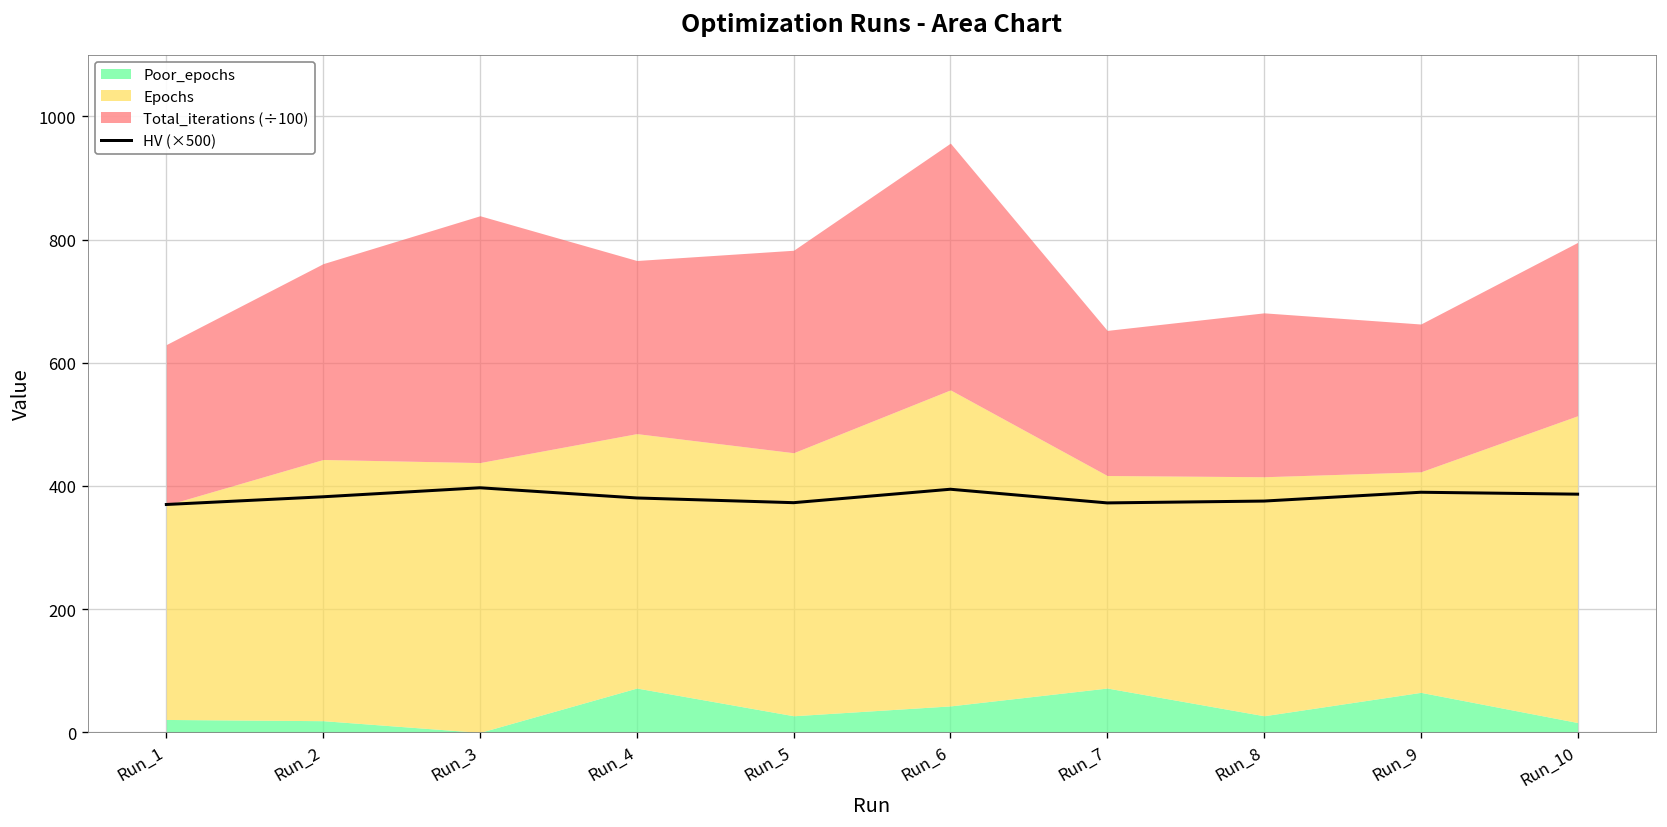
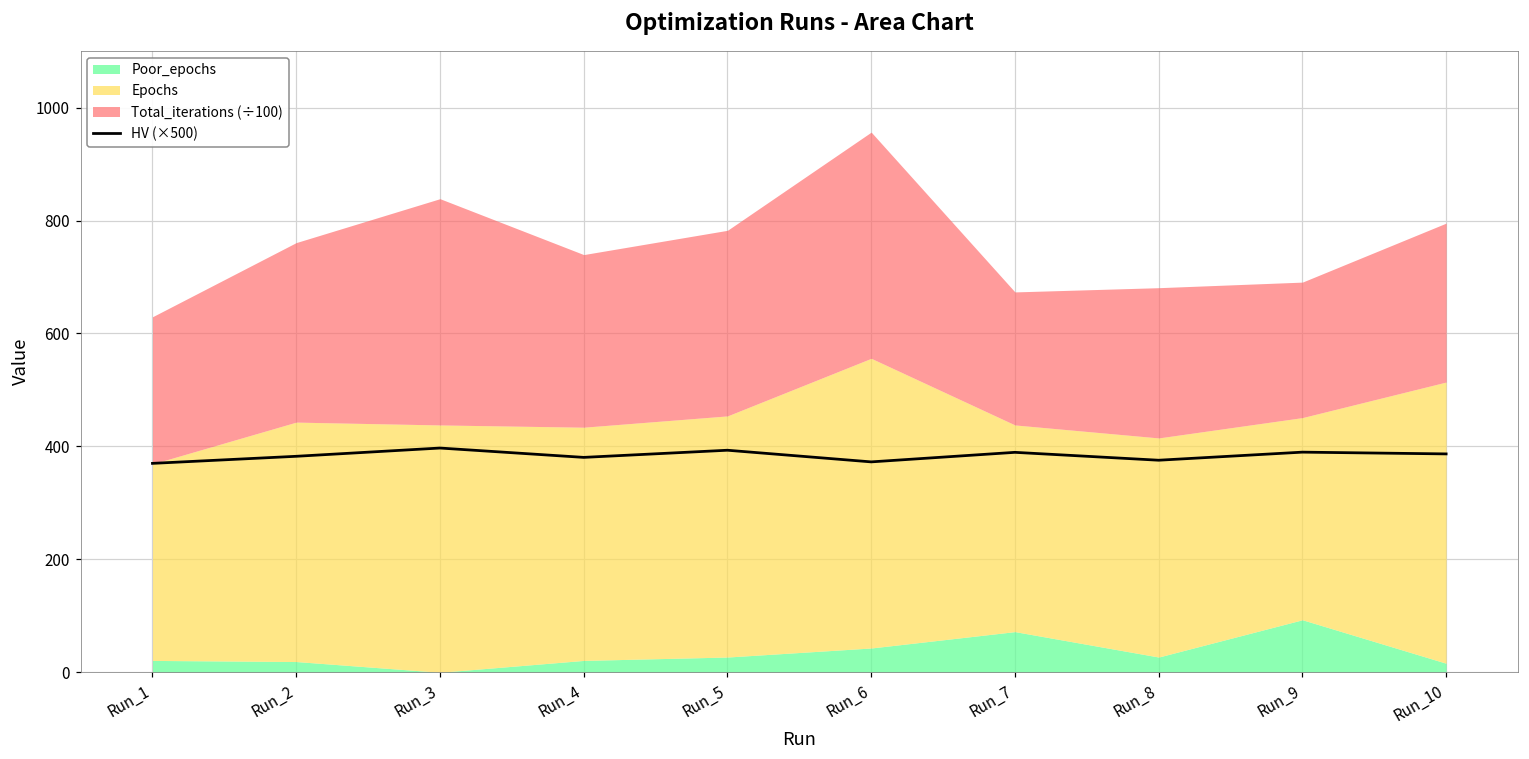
Poor_epochs, Run_4: 70 -> 20
Total_iterations (÷100), Run_4: 280 -> 310
HV (×500), Run_5: 370 -> 390
HV (×500), Run_6: 390 -> 370
HV (×500), Run_7: 370 -> 390
Epochs, Run_7: 350 -> 370
Poor_epochs, Run_9: 70 -> 90
